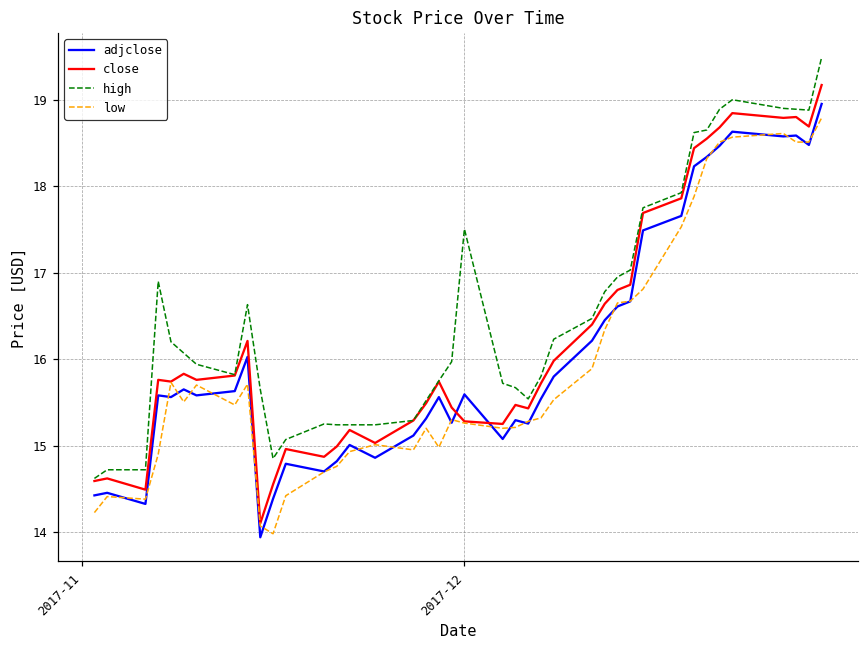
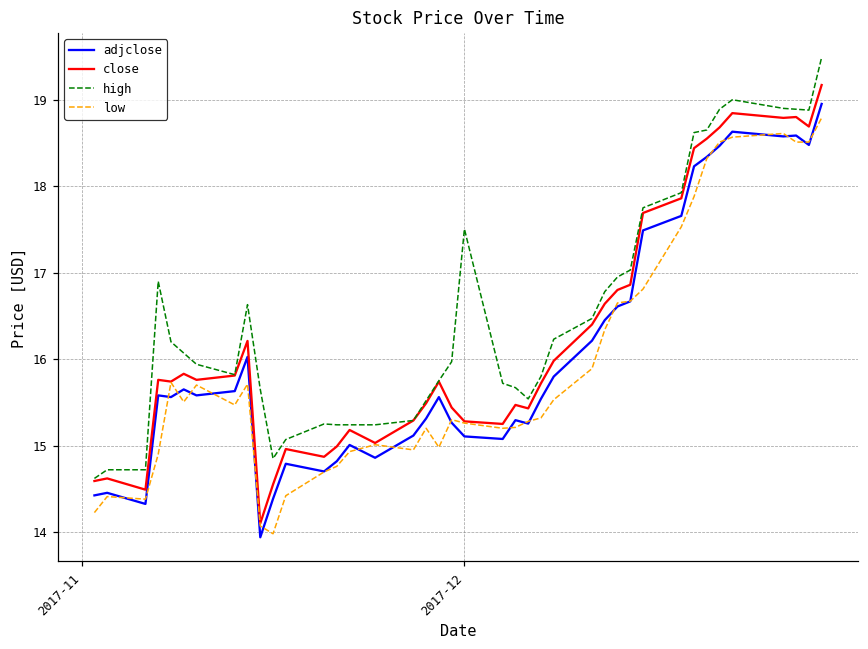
adjclose, 2017-12: 15.6 -> 15.1
